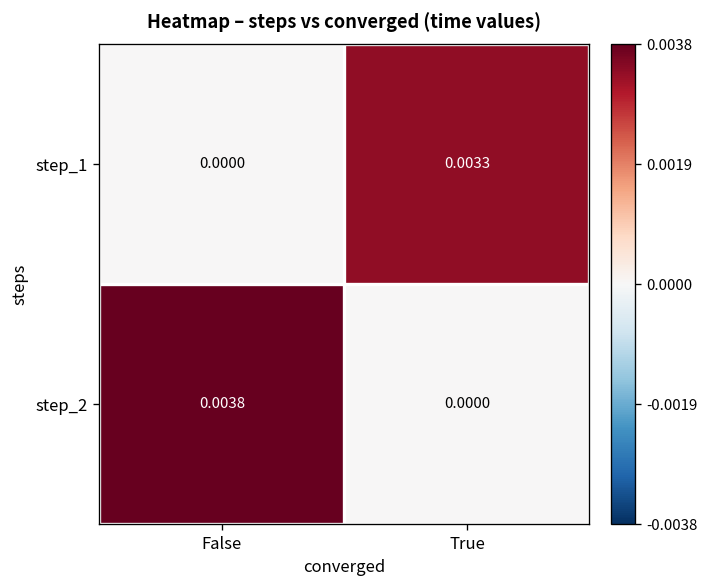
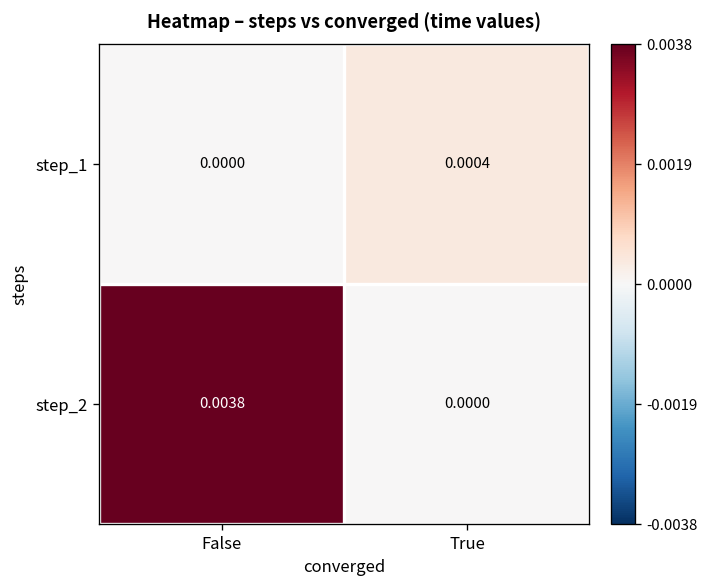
step_1, True: 0.0033 -> 0.0004
